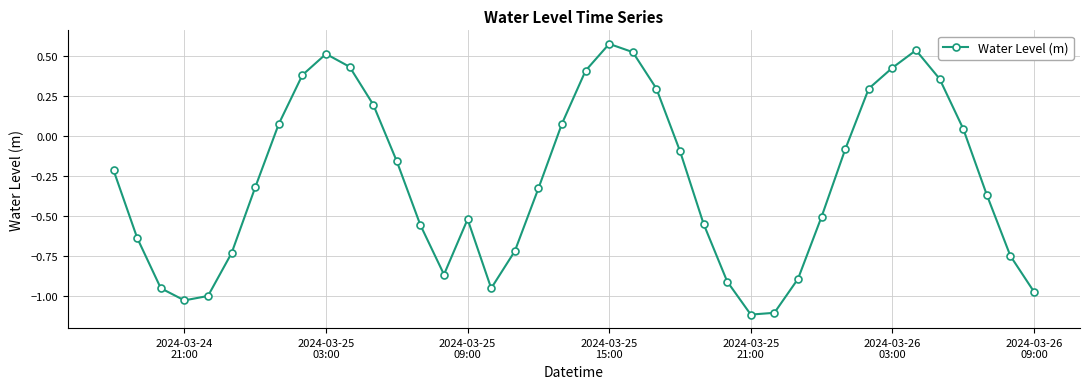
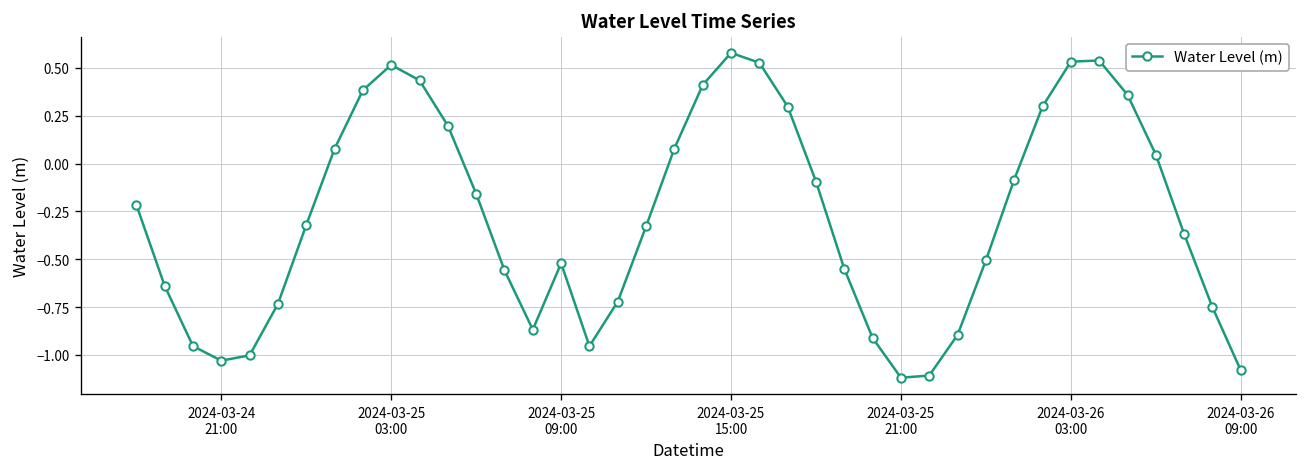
2024-03-26 03:00: 0.43 -> 0.53
2024-03-26 09:00: -0.98 -> -1.08
